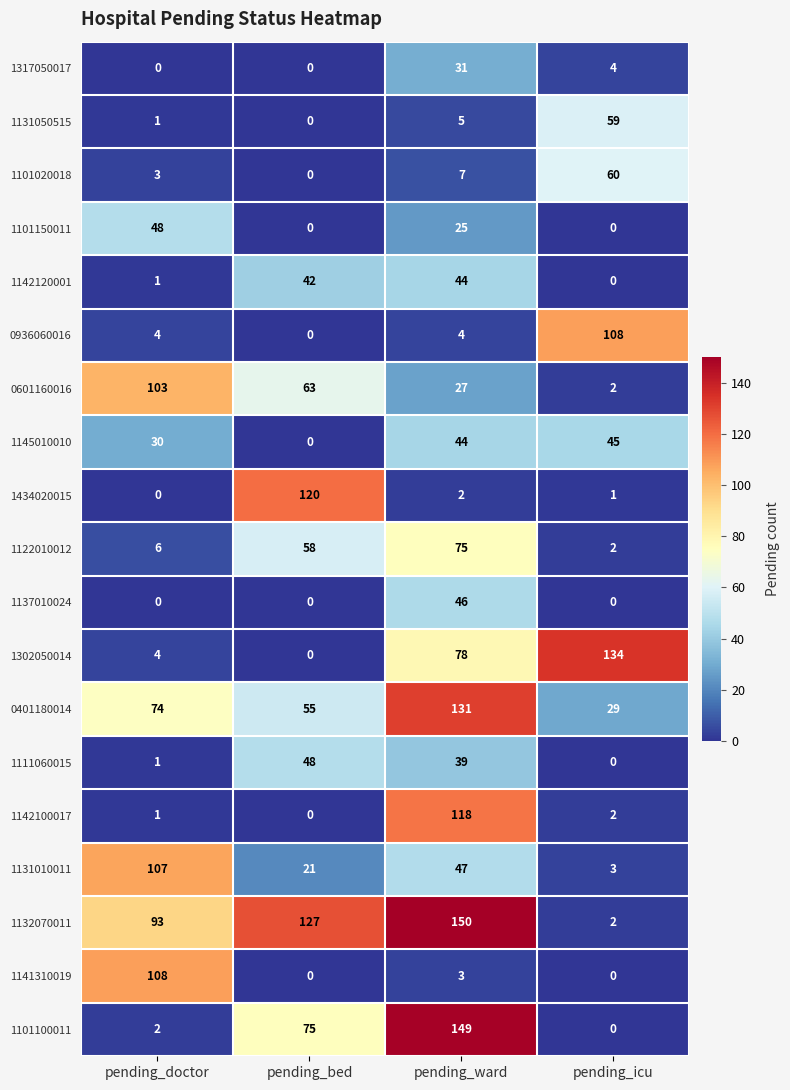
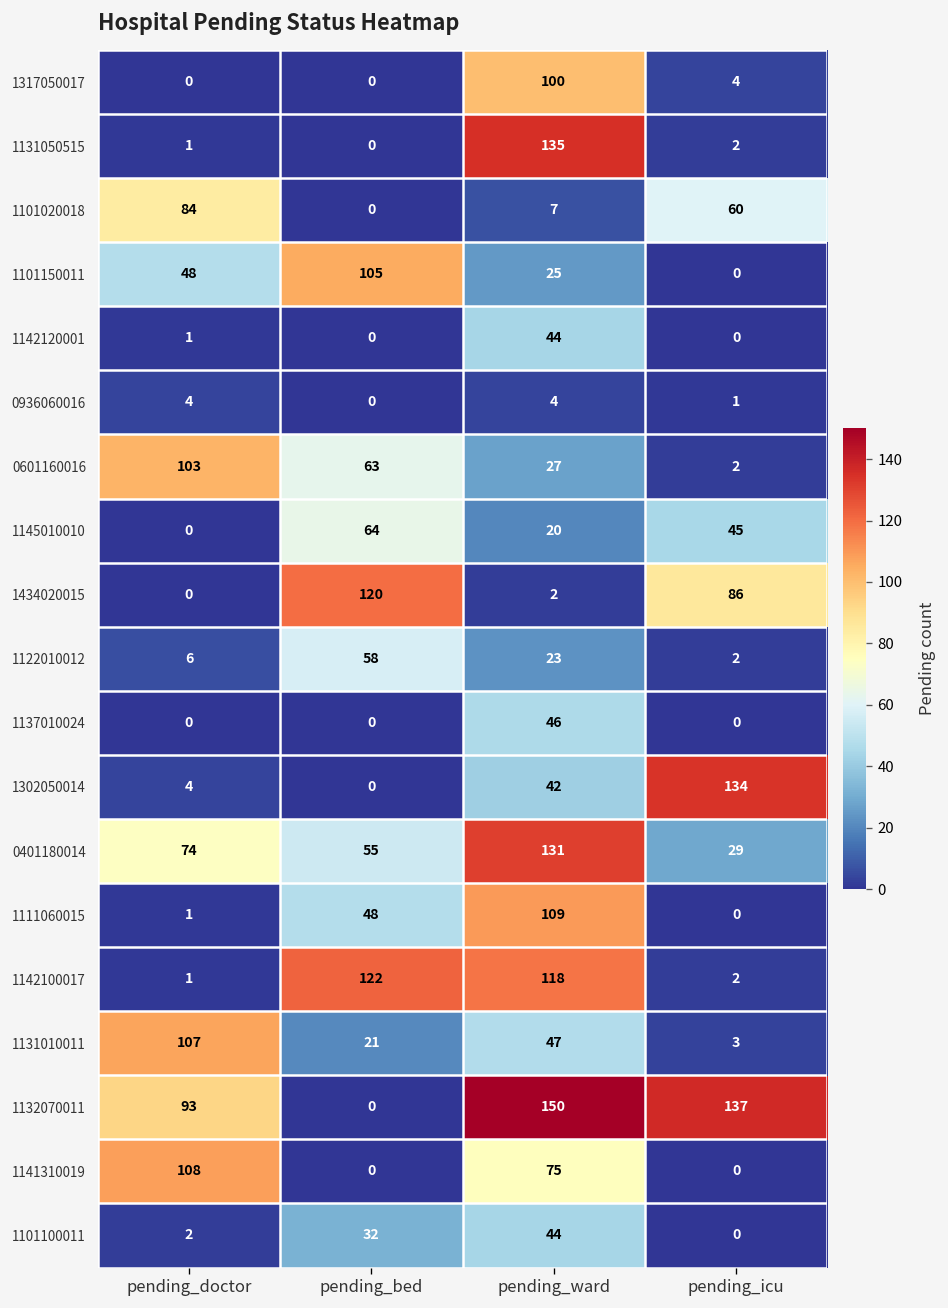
1317050017, pending_ward: 31 -> 100
1131050515, pending_ward: 5 -> 135
1131050515, pending_icu: 59 -> 2
1101020018, pending_doctor: 3 -> 84
1101150011, pending_bed: 0 -> 105
1142120001, pending_bed: 42 -> 0
0936060016, pending_icu: 108 -> 1
1145010010, pending_doctor: 30 -> 0
1145010010, pending_bed: 0 -> 64
1145010010, pending_ward: 44 -> 20
1434020015, pending_icu: 1 -> 86
1122010012, pending_ward: 75 -> 23
1302050014, pending_ward: 78 -> 42
1111060015, pending_ward: 39 -> 109
1142100017, pending_bed: 0 -> 122
1132070011, pending_bed: 127 -> 0
1132070011, pending_icu: 2 -> 137
1141310019, pending_ward: 3 -> 75
1101100011, pending_bed: 75 -> 32
1101100011, pending_ward: 149 -> 44
